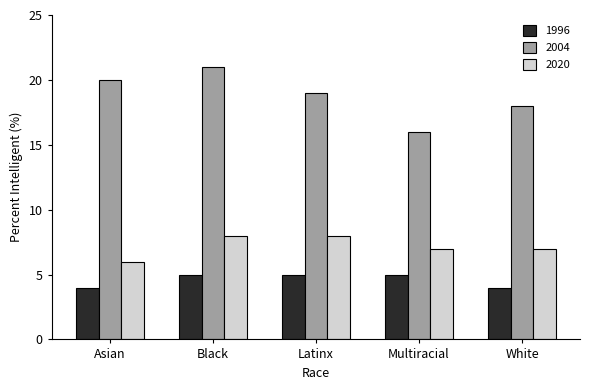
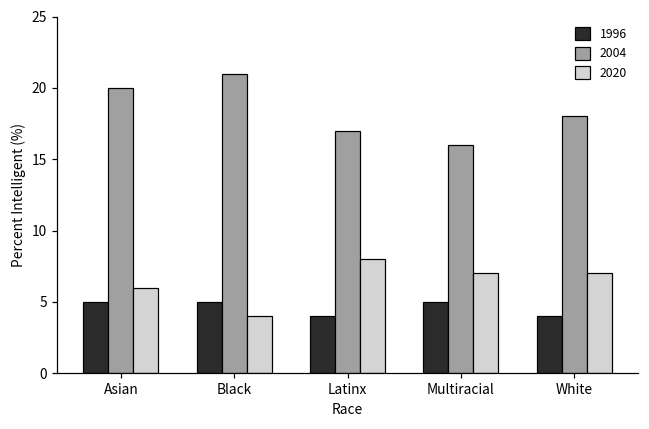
1996, Asian: 4.0 -> 5.0
2020, Black: 8.0 -> 4.0
1996, Latinx: 5.0 -> 4.0
2004, Latinx: 19.0 -> 17.0
